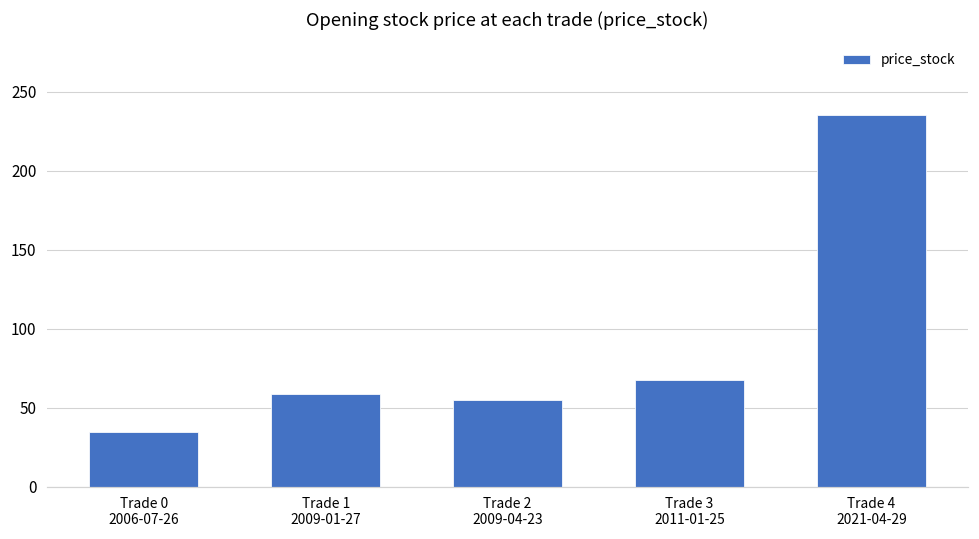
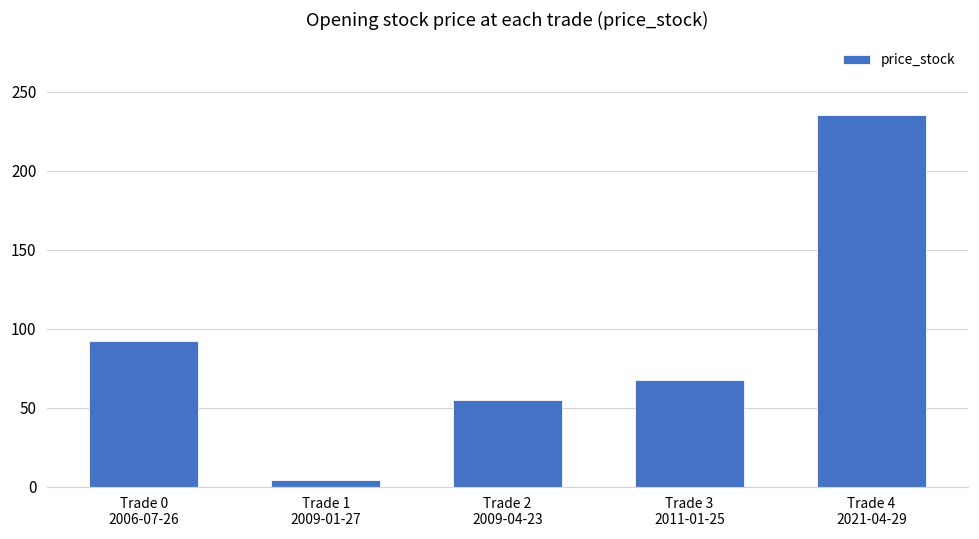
Trade 0 2006-07-26: 34 -> 92
Trade 1 2009-01-27: 59 -> 4
